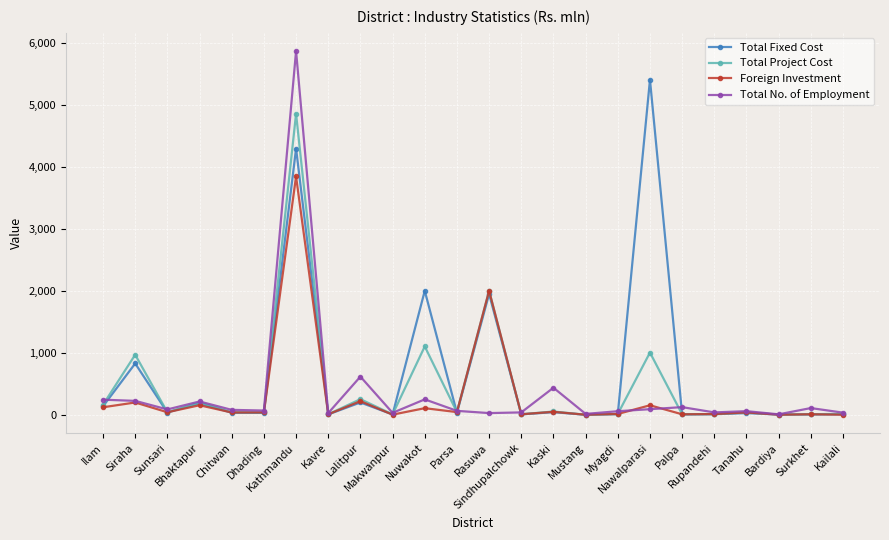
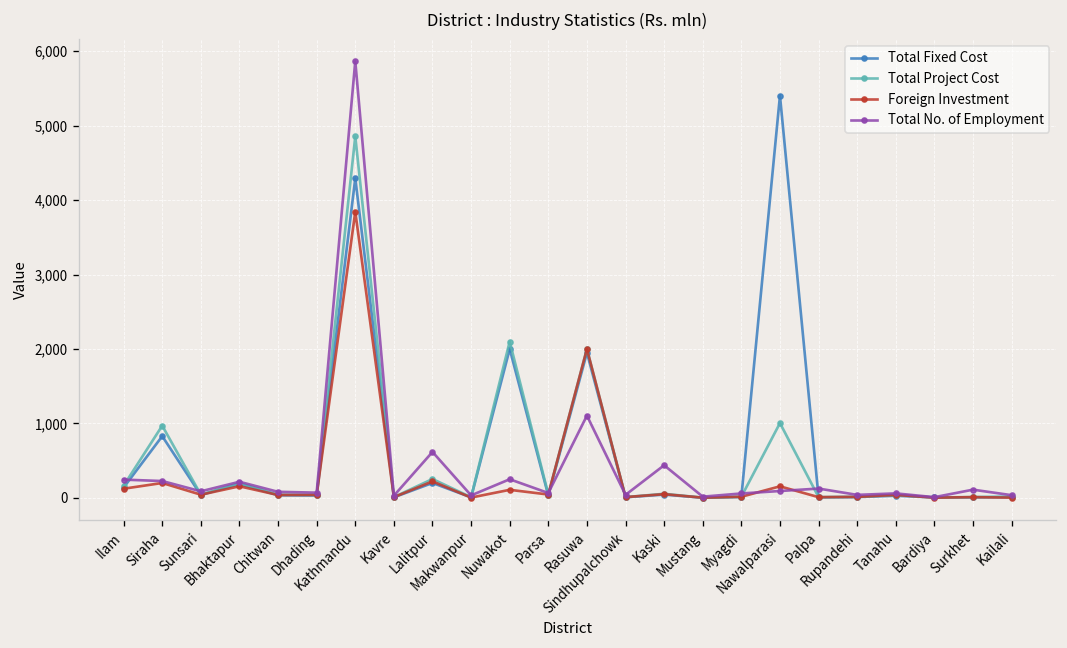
Total Project Cost, Nuwakot: 1,100 -> 2,100
Total No. of Employment, Rasuwa: 0 -> 1,100
